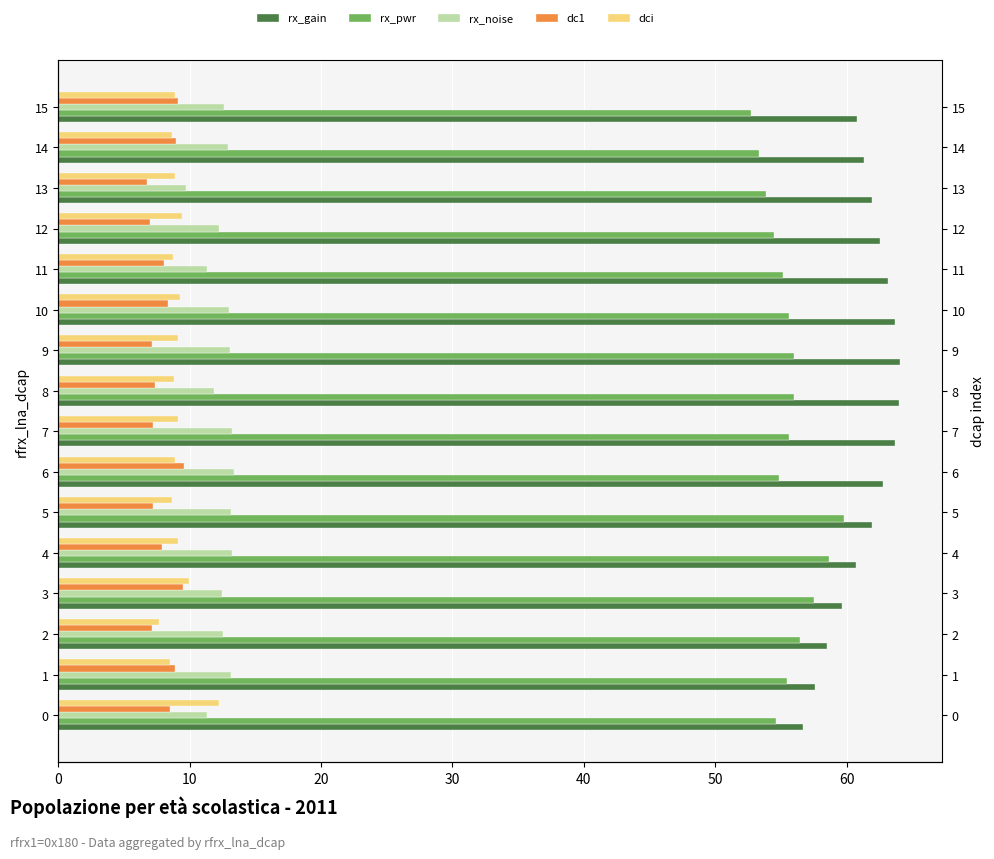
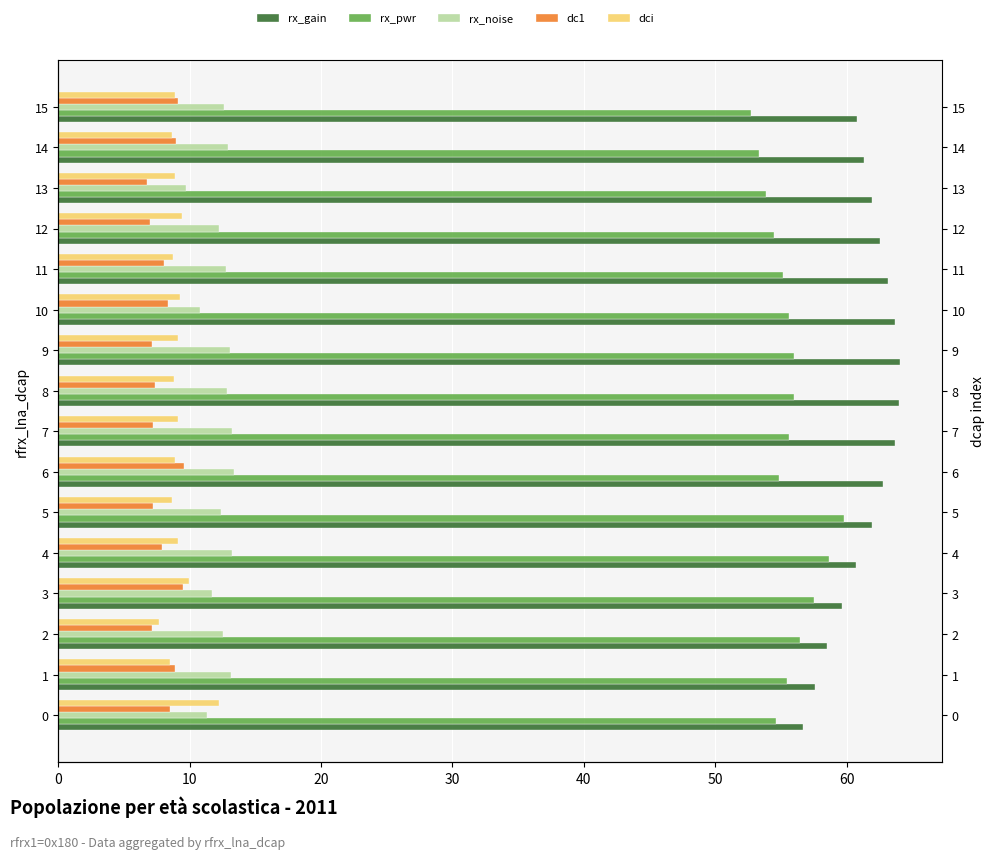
rx_noise, 11: 11.3 -> 12.8
rx_noise, 10: 13.0 -> 10.8
rx_noise, 8: 11.8 -> 12.8
rx_noise, 5: 13.1 -> 12.4
rx_noise, 3: 12.5 -> 11.7
